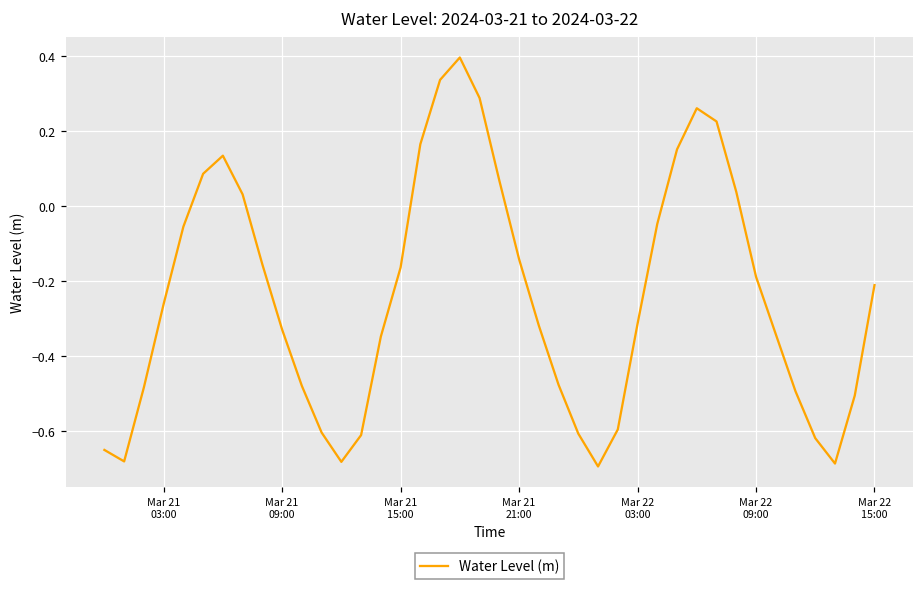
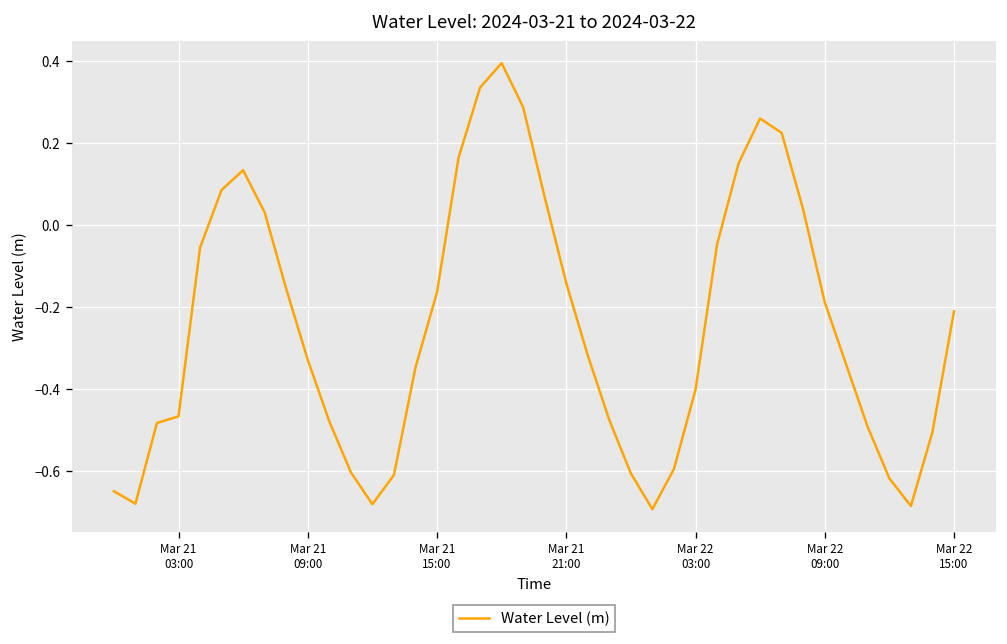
Mar 21 03:00: -0.26 -> -0.47
Mar 22 03:00: -0.31 -> -0.40
